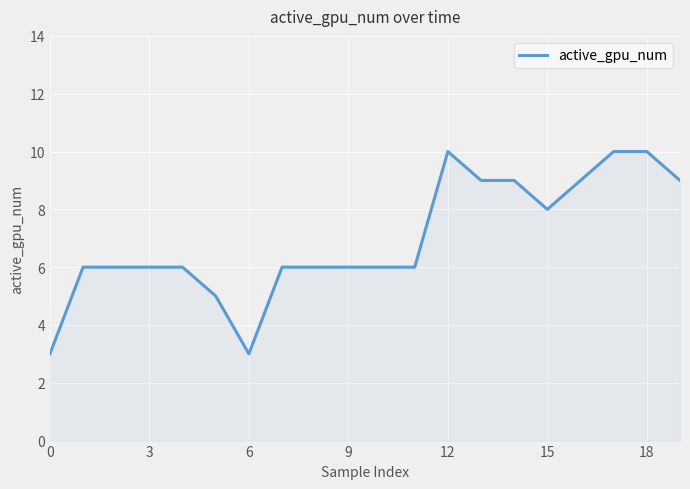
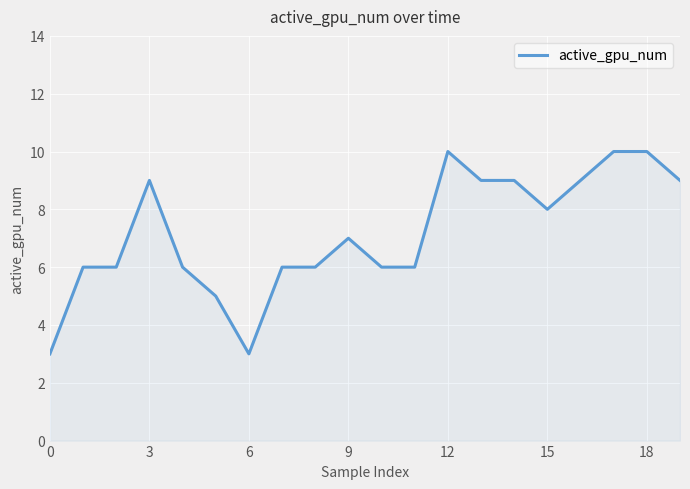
3: 6 -> 9
9: 6 -> 7
